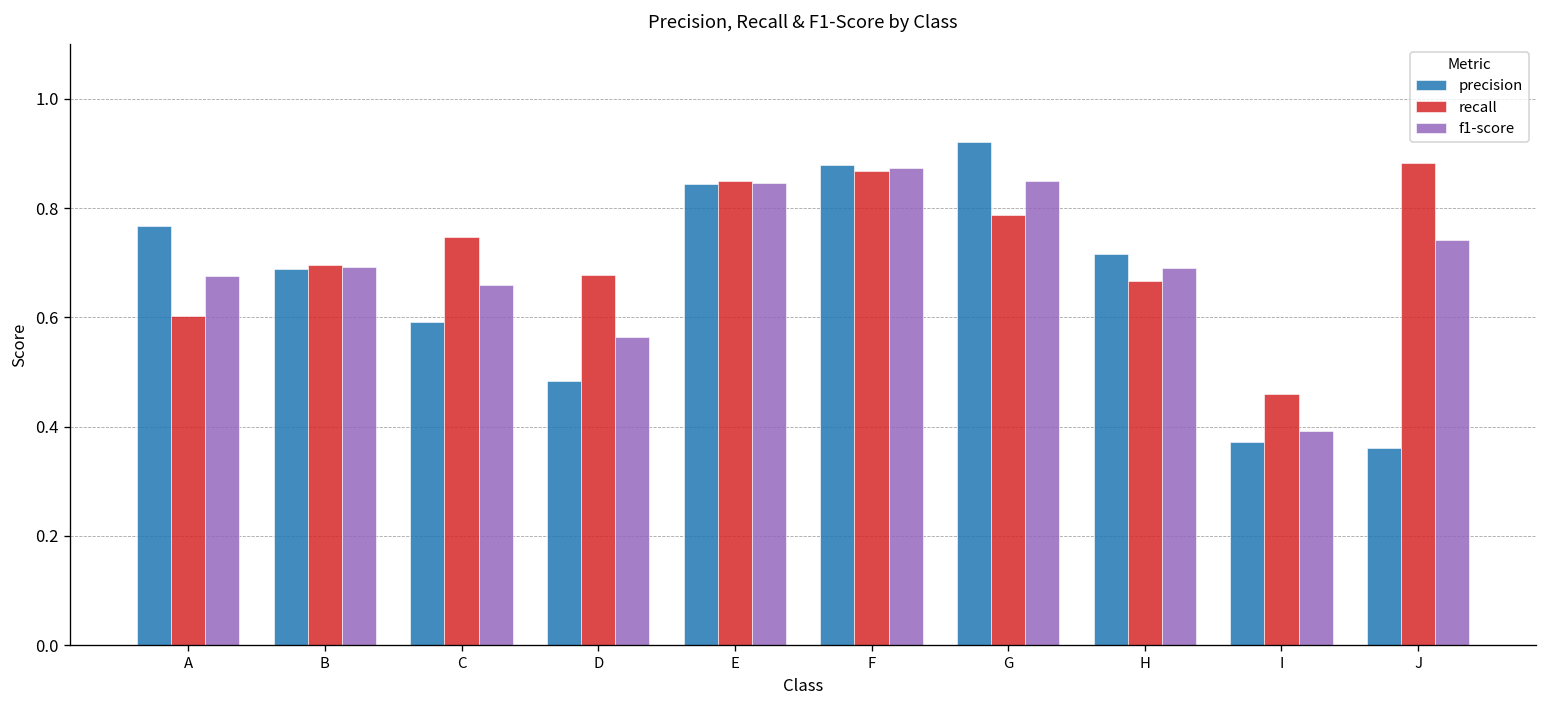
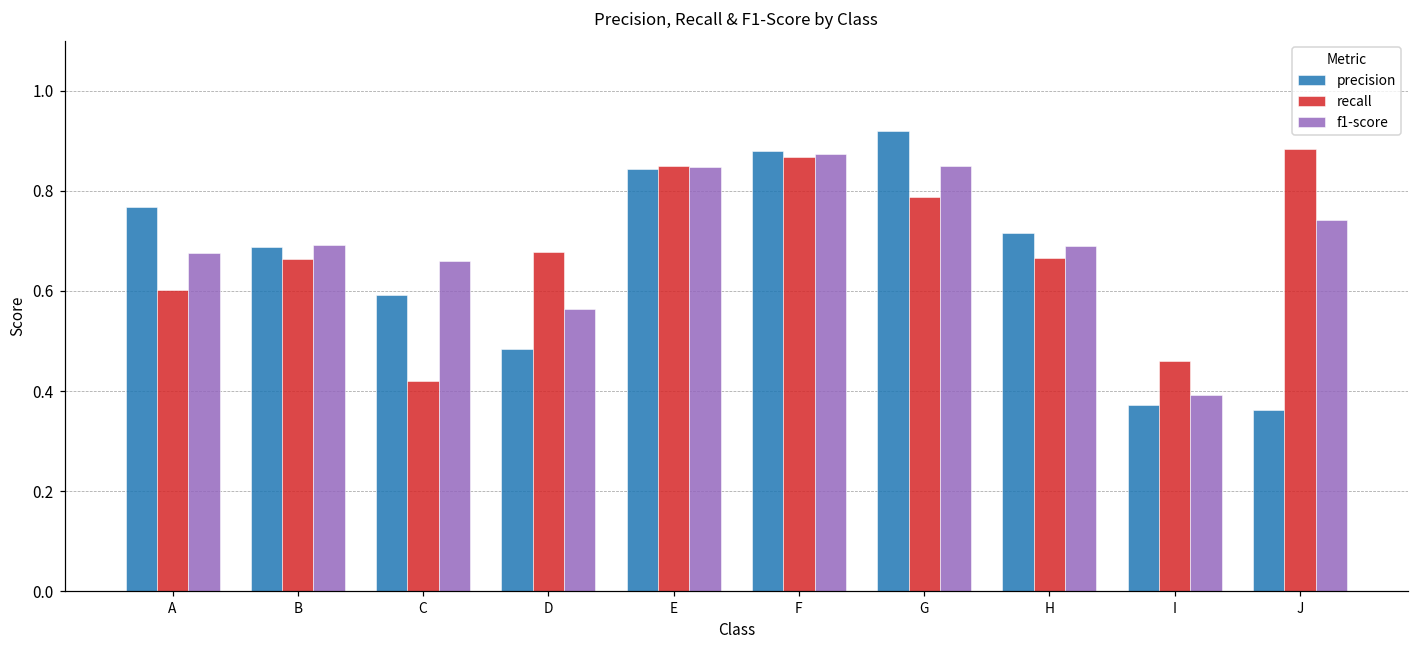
recall, B: 0.70 -> 0.66
recall, C: 0.75 -> 0.42
